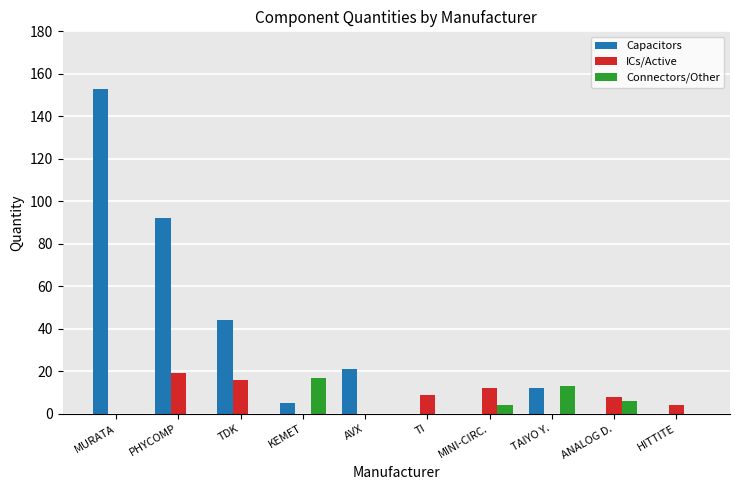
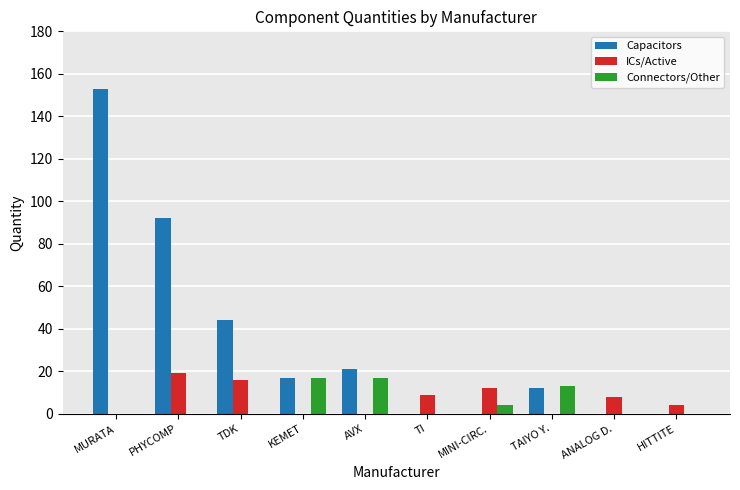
Capacitors, KEMET: 5 -> 17
Connectors/Other, AVX: 0 -> 17
Connectors/Other, ANALOG D.: 6 -> 0
